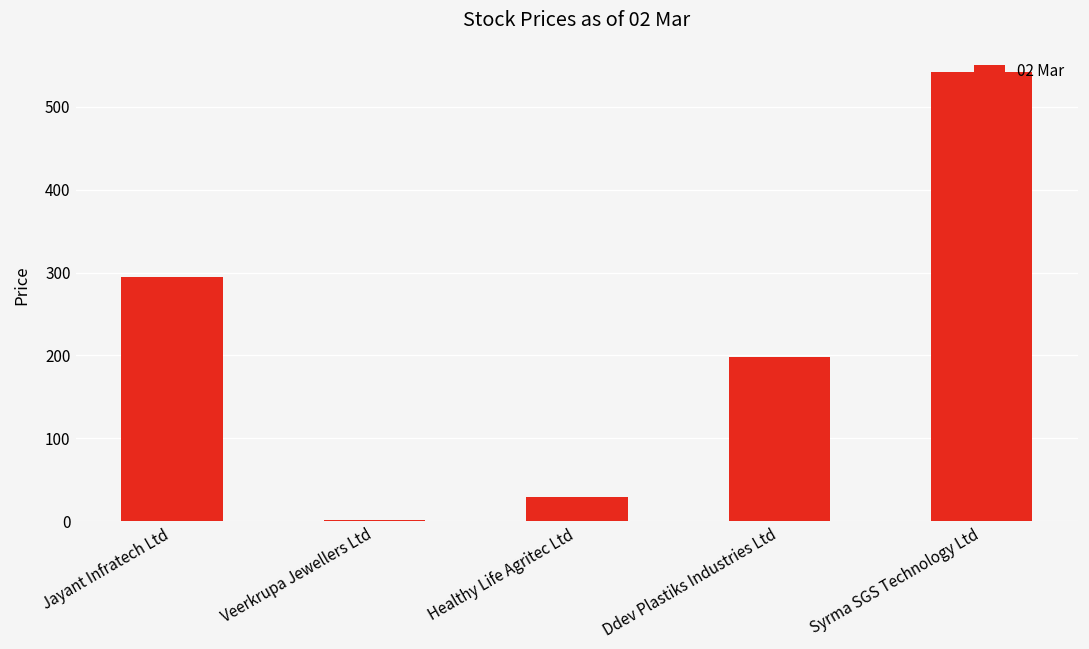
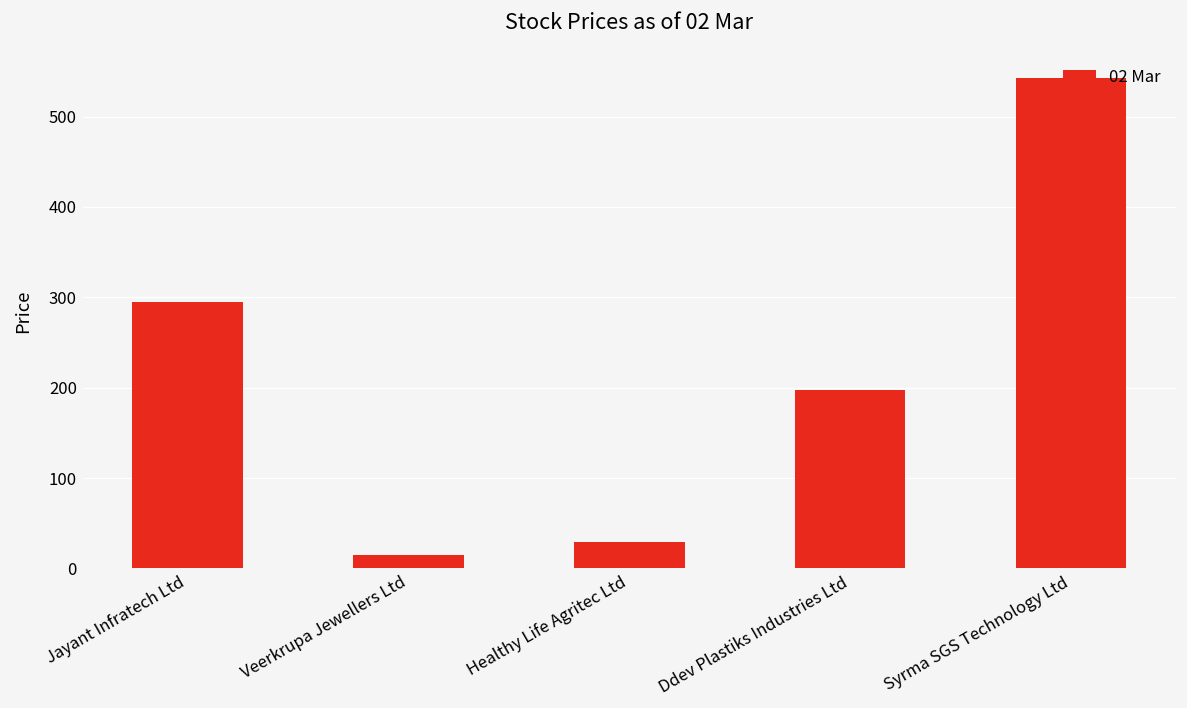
Veerkrupa Jewellers Ltd: 0 -> 20
